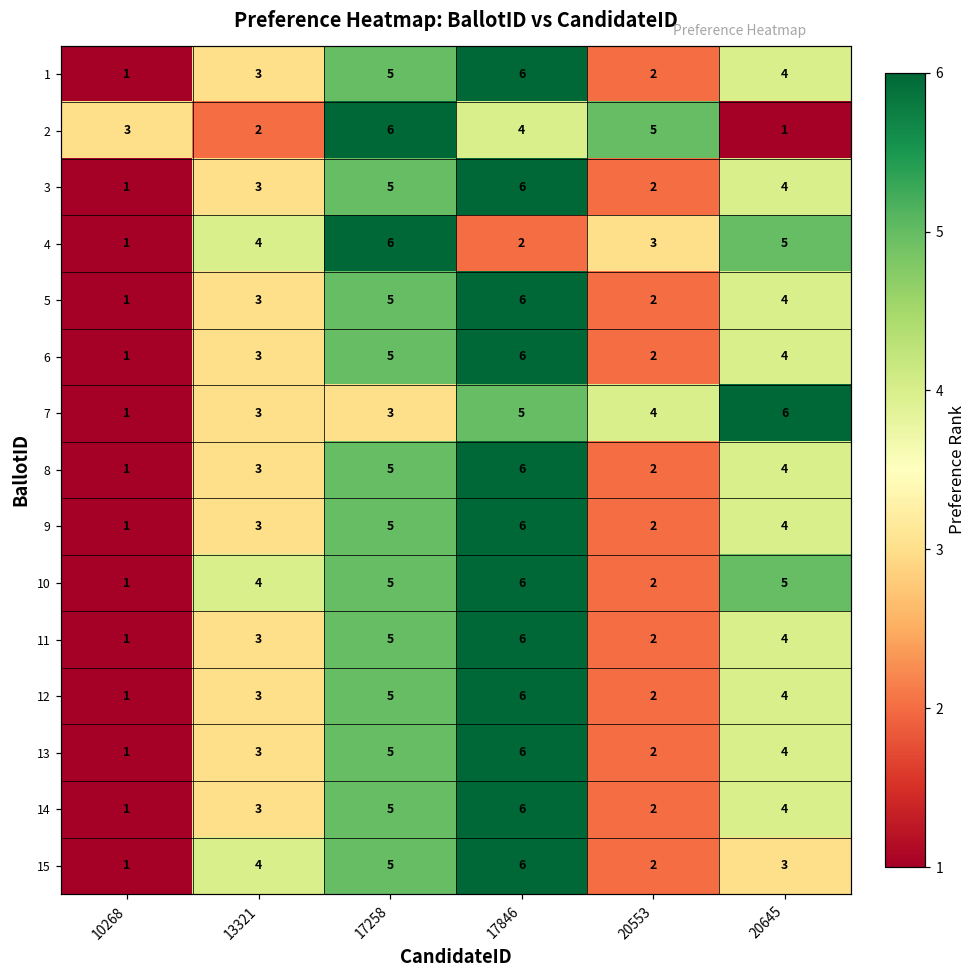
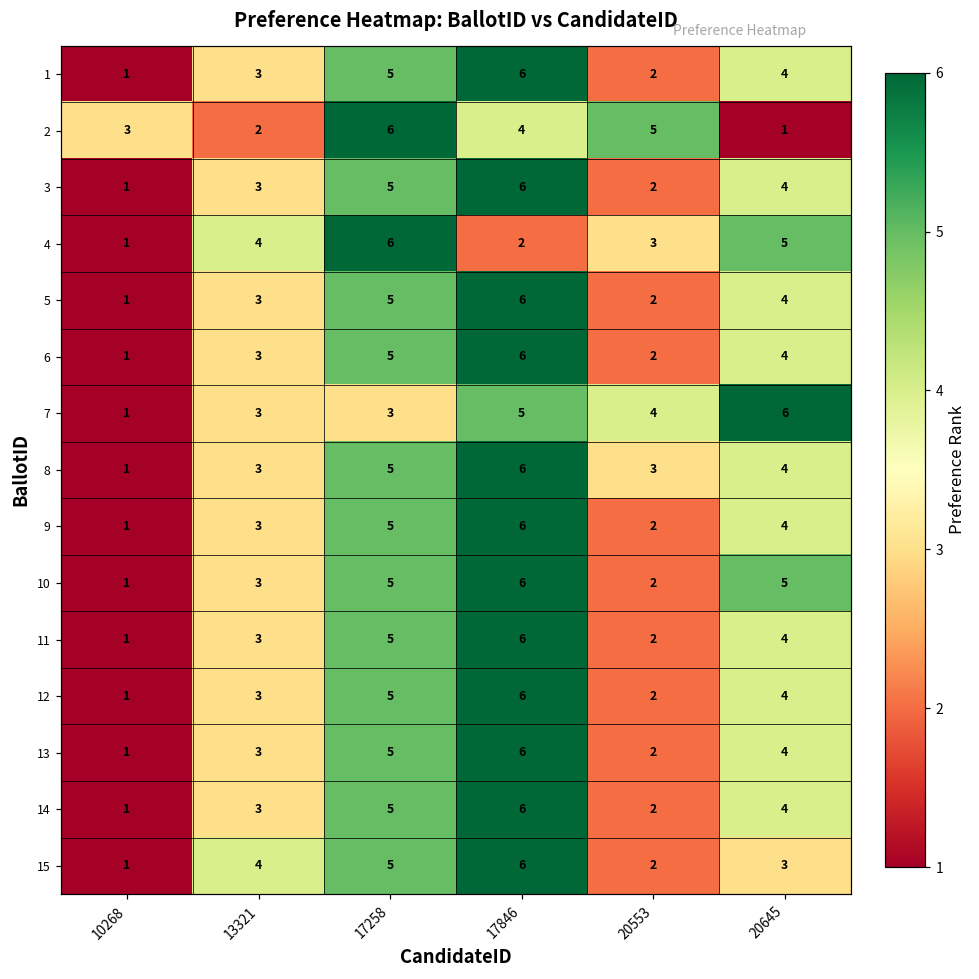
8, 20553: 2 -> 3
10, 13321: 4 -> 3
